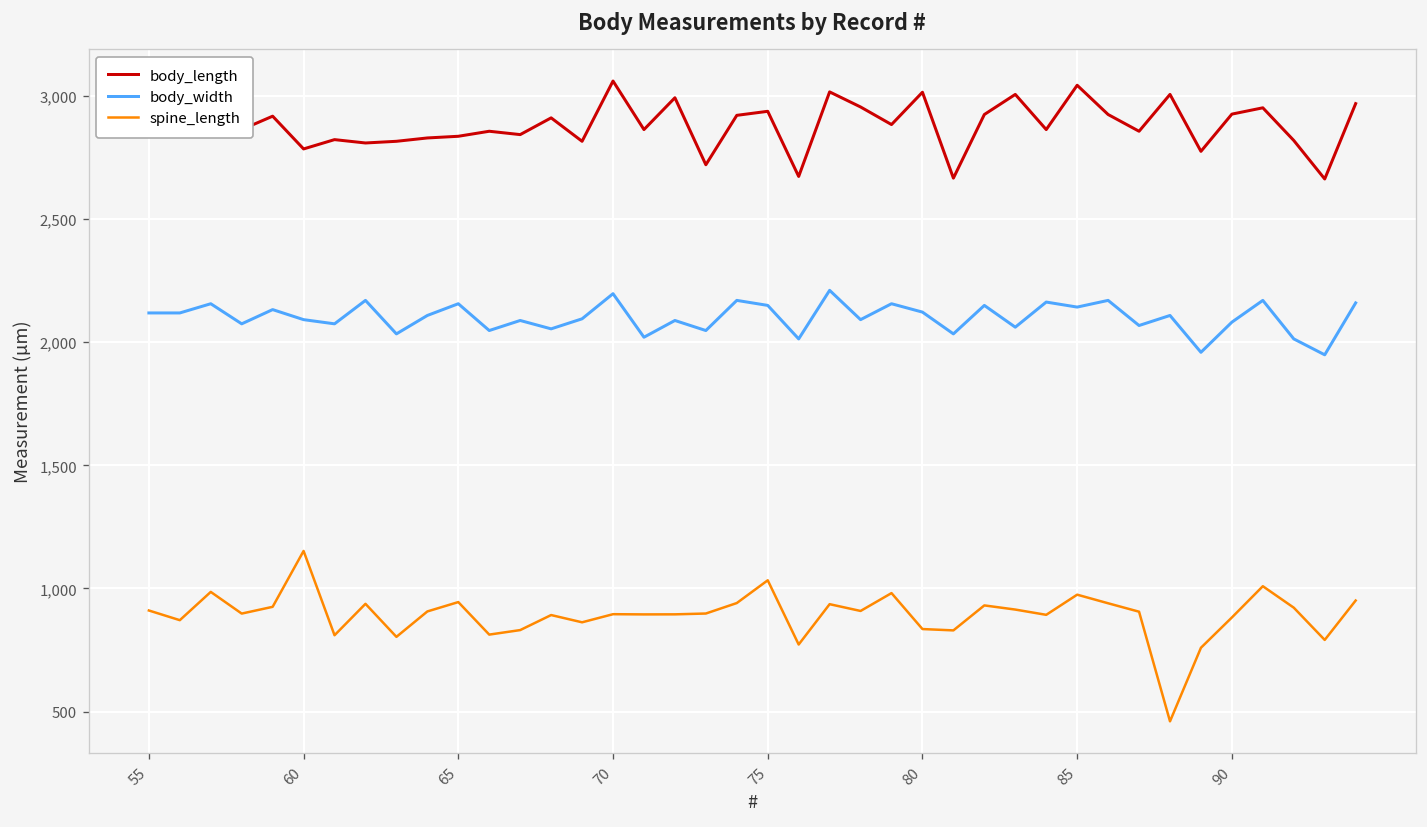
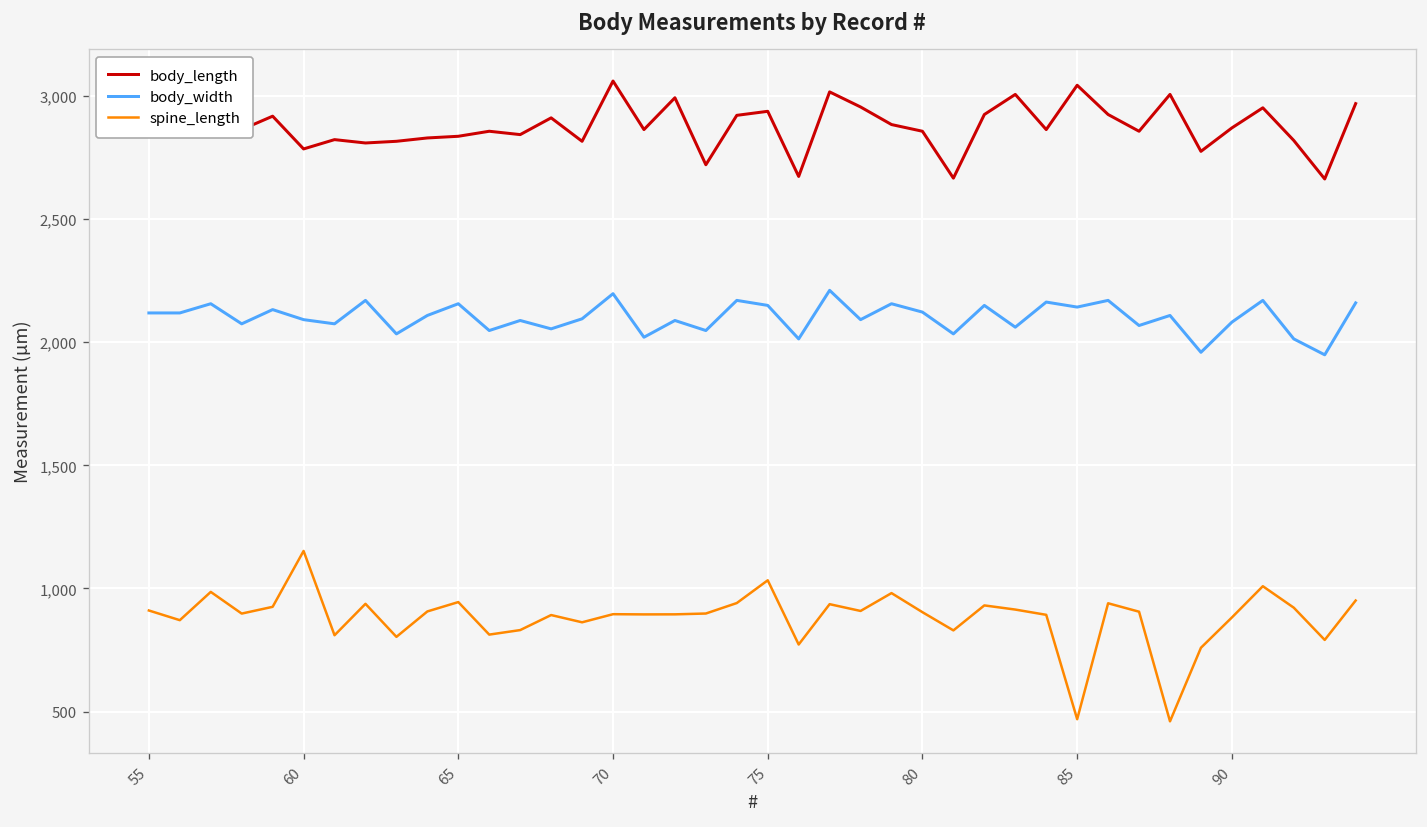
body_length, 80: 3,020 -> 2,860
spine_length, 80: 830 -> 900
spine_length, 85: 970 -> 470
body_length, 90: 2,930 -> 2,870
